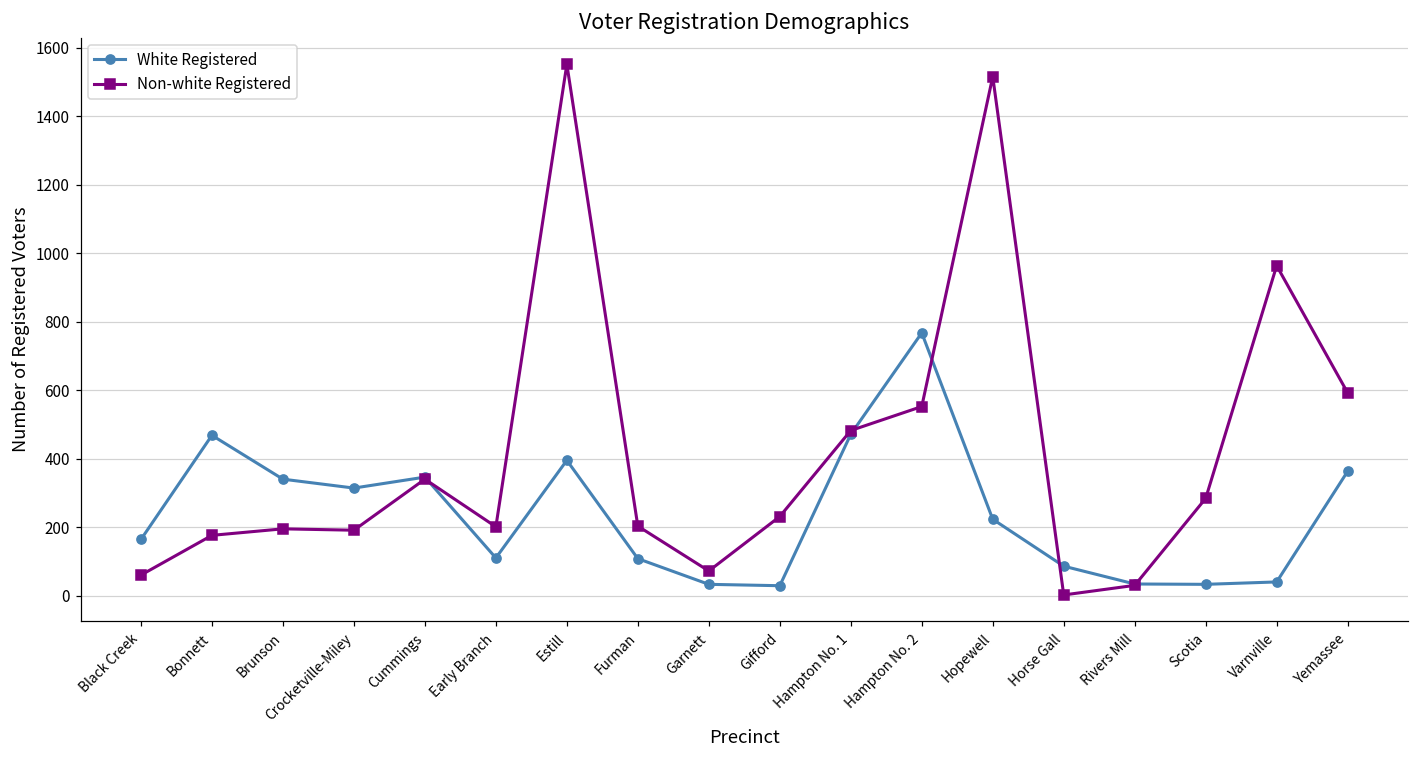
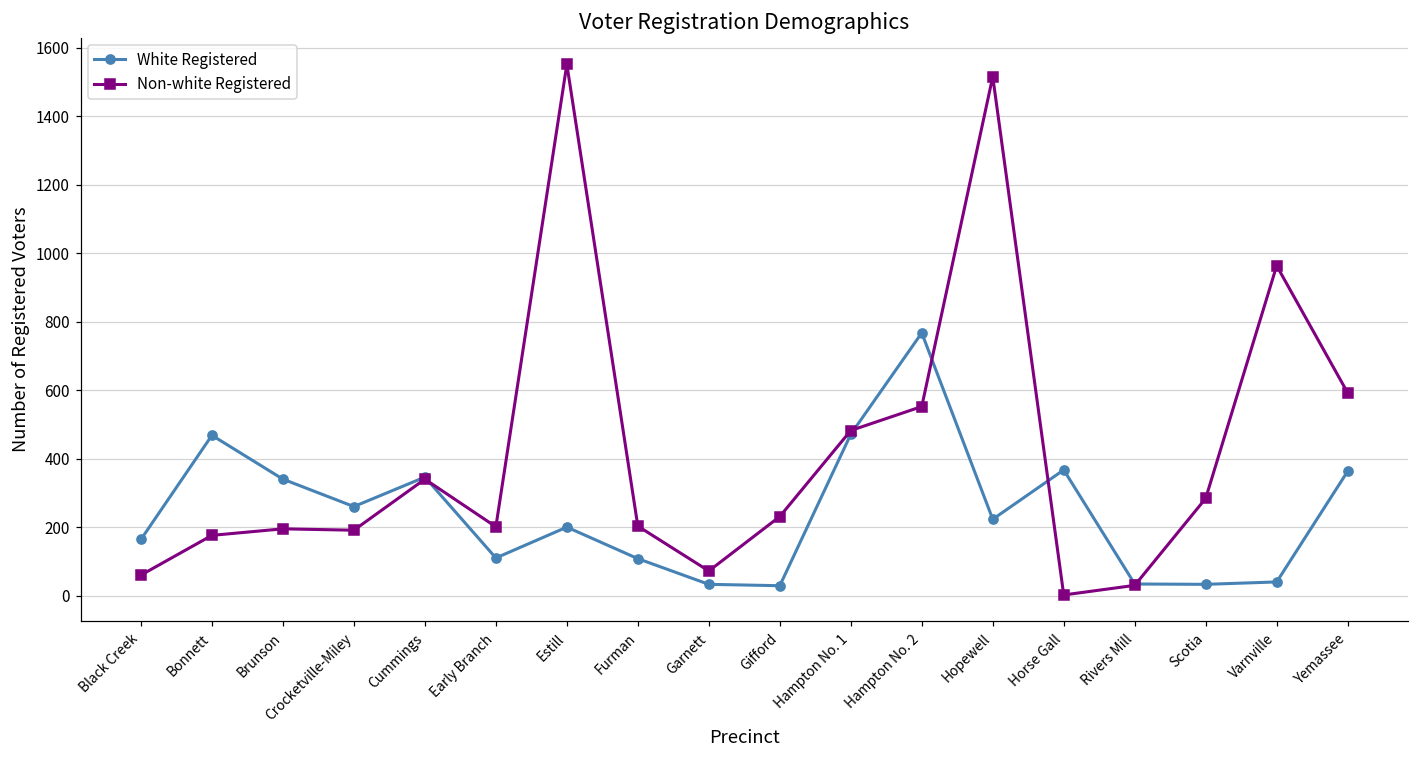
White Registered, Crocketville-Miley: 310 -> 260
White Registered, Estill: 400 -> 200
White Registered, Horse Gall: 90 -> 370
